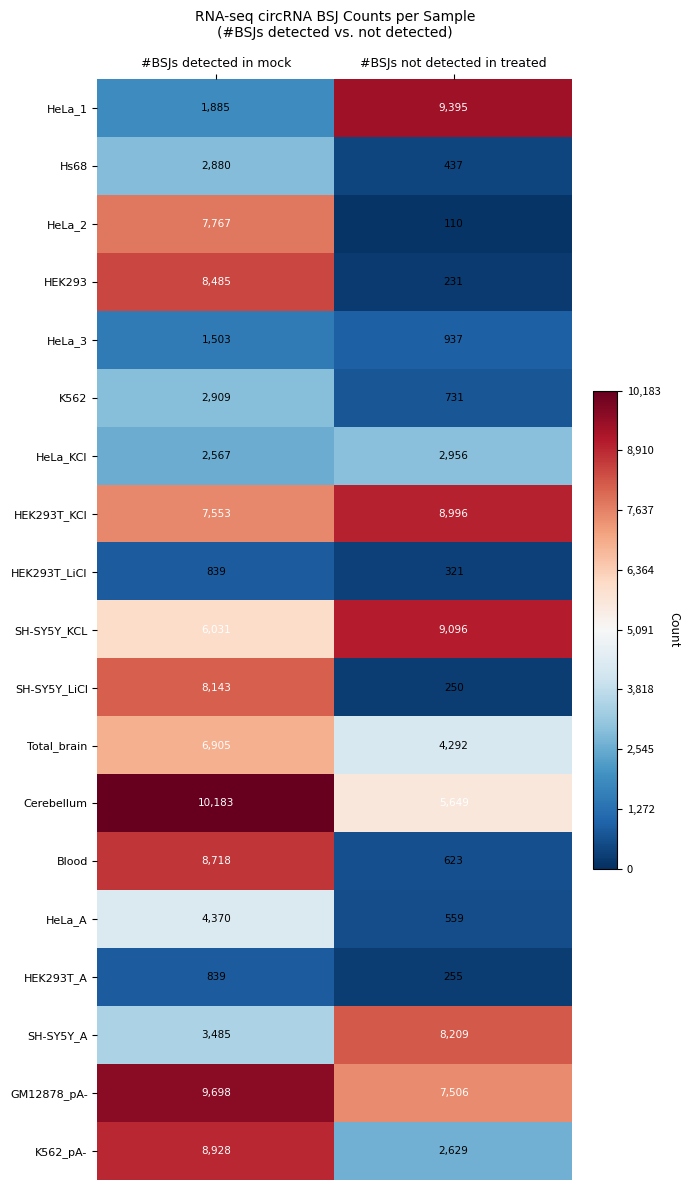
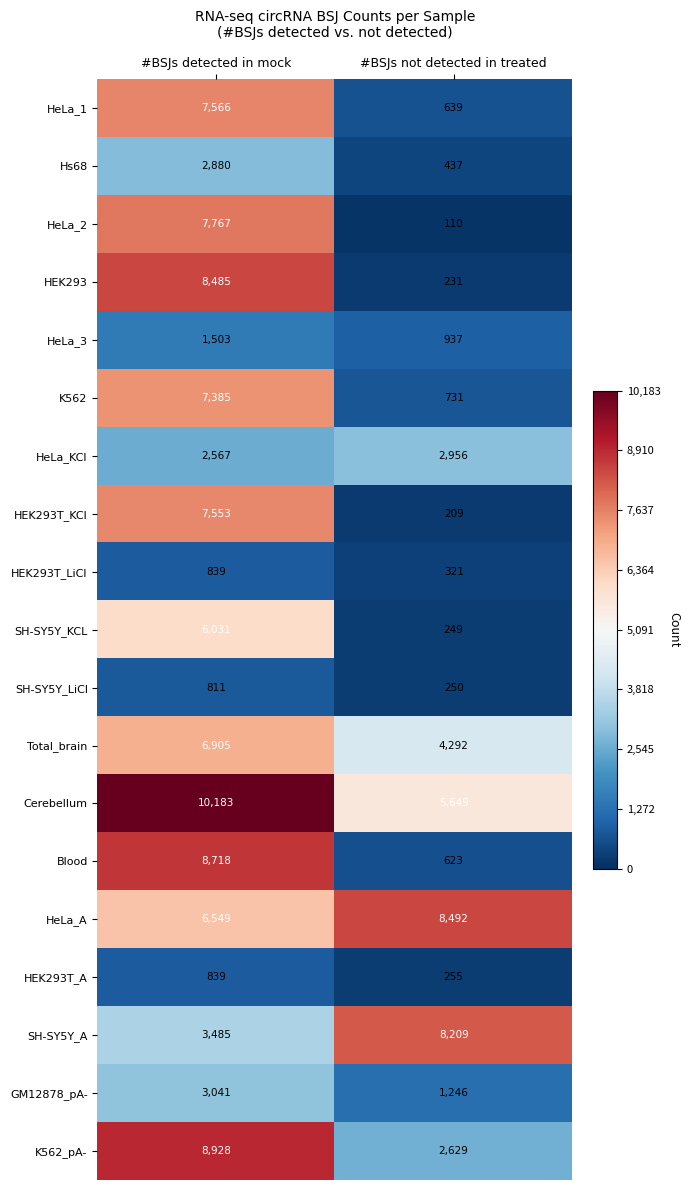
HeLa_1, #BSJs detected in mock: 1,885 -> 7,566
HeLa_1, #BSJs not detected in treated: 9,395 -> 639
K562, #BSJs detected in mock: 2,909 -> 7,385
HEK293T_KCl, #BSJs not detected in treated: 8,996 -> 209
SH-SY5Y_KCL, #BSJs not detected in treated: 9,096 -> 249
SH-SY5Y_LiCl, #BSJs detected in mock: 8,143 -> 811
HeLa_A, #BSJs detected in mock: 4,370 -> 6,549
HeLa_A, #BSJs not detected in treated: 559 -> 8,492
GM12878_pA-, #BSJs detected in mock: 9,698 -> 3,041
GM12878_pA-, #BSJs not detected in treated: 7,506 -> 1,246
